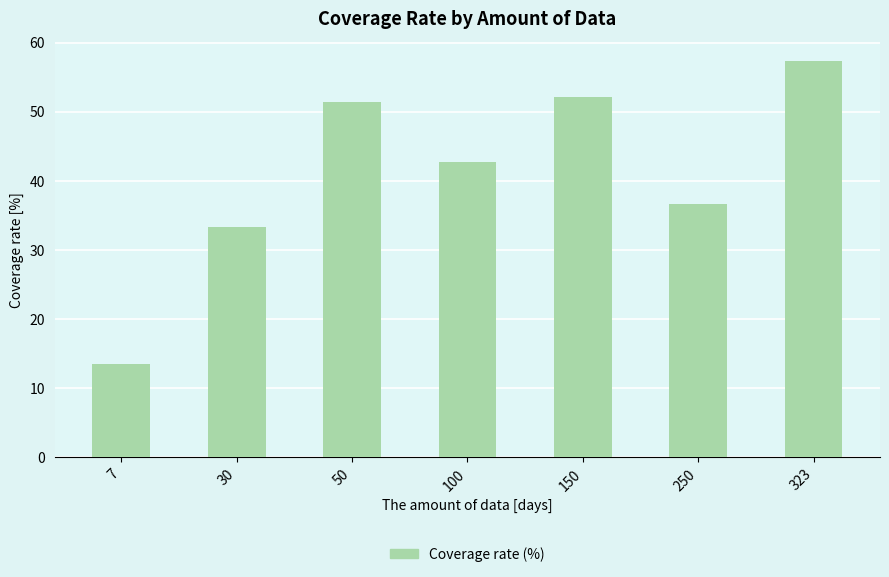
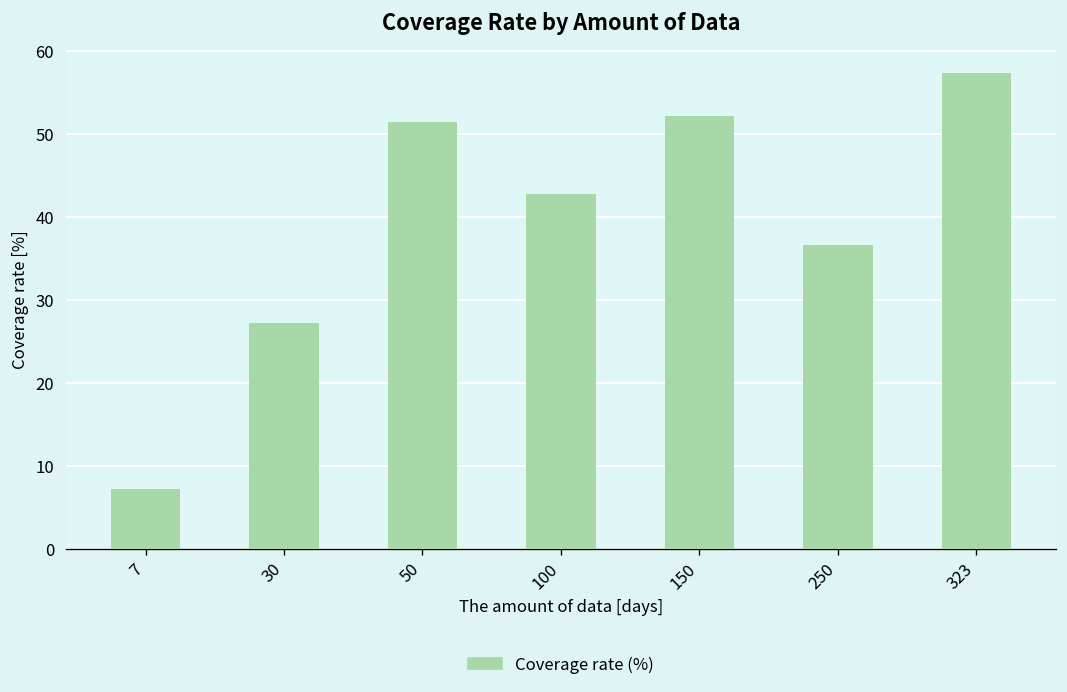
7: 14 -> 7
30: 33 -> 27
